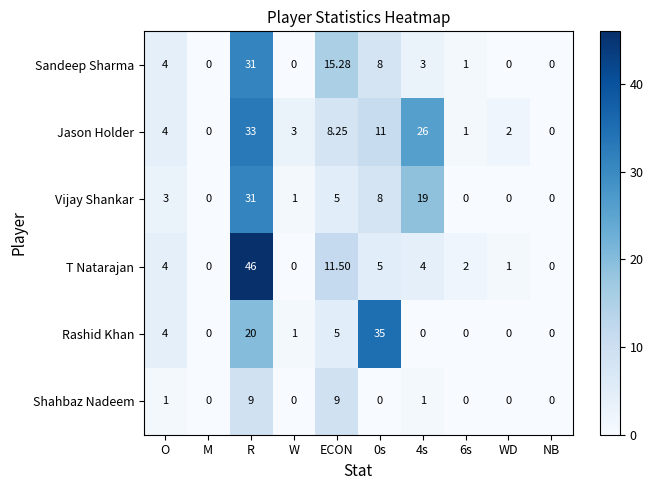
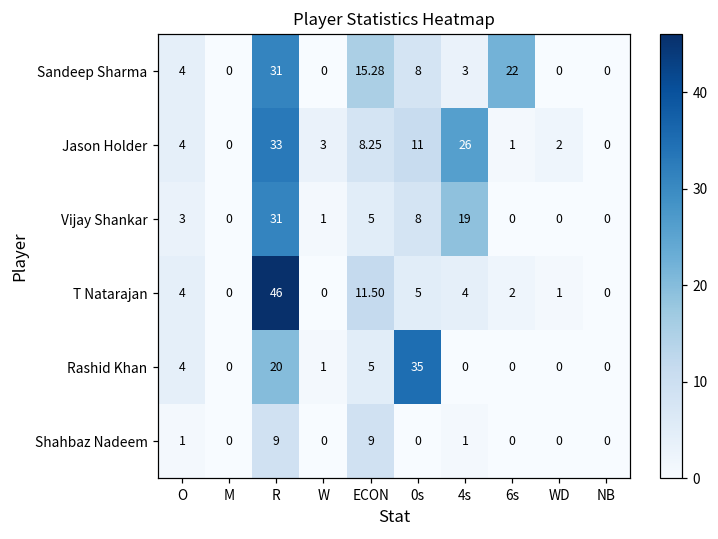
Sandeep Sharma, 6s: 1 -> 22
